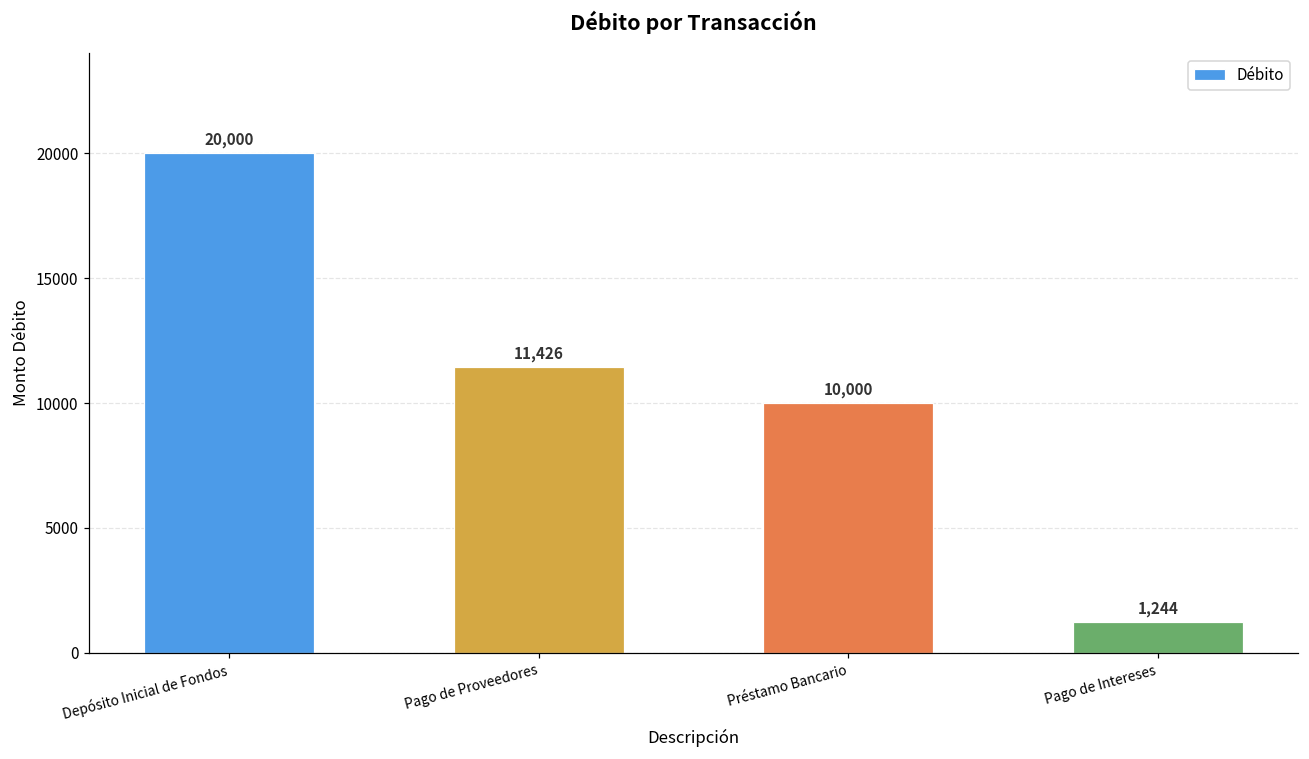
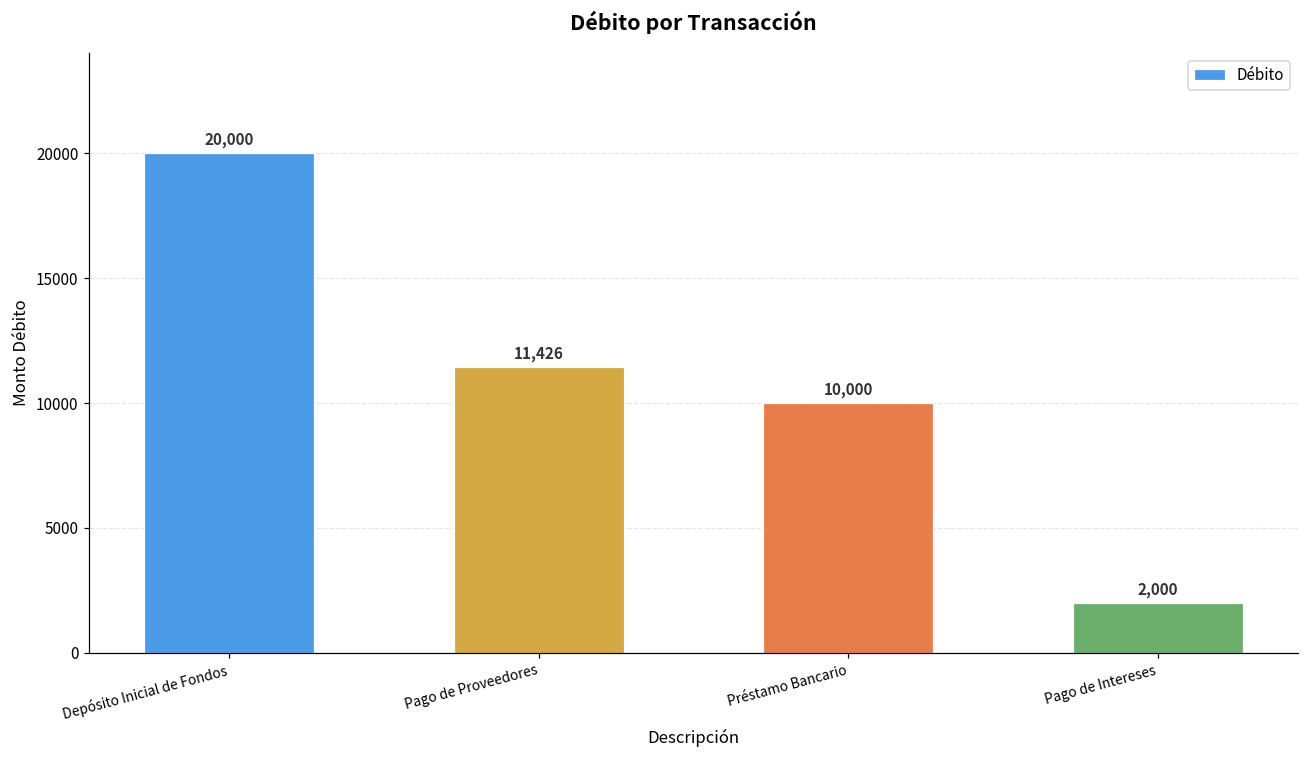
Pago de Intereses: 1,244 -> 2,000
